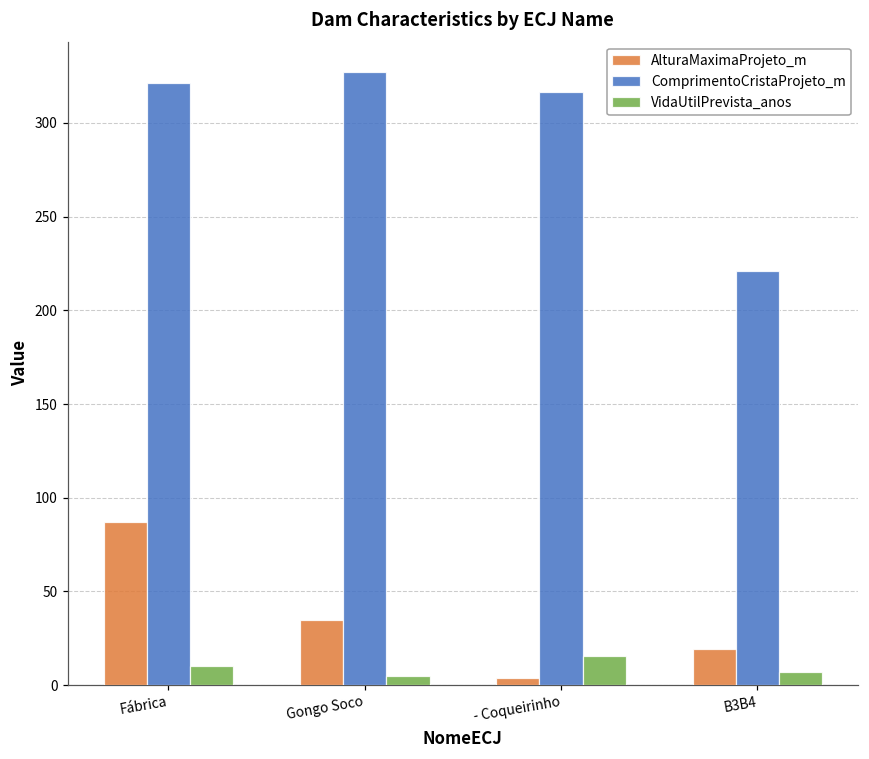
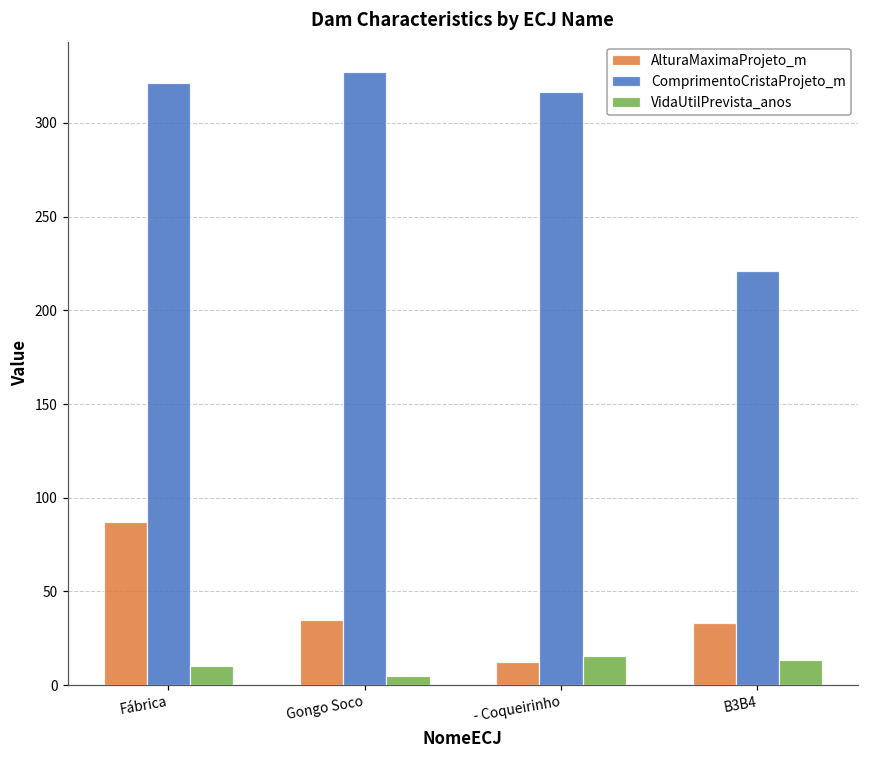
AlturaMaximaProjeto_m, - Coqueirinho: 4 -> 12
AlturaMaximaProjeto_m, B3B4: 20 -> 33
VidaUtilPrevista_anos, B3B4: 7 -> 14
